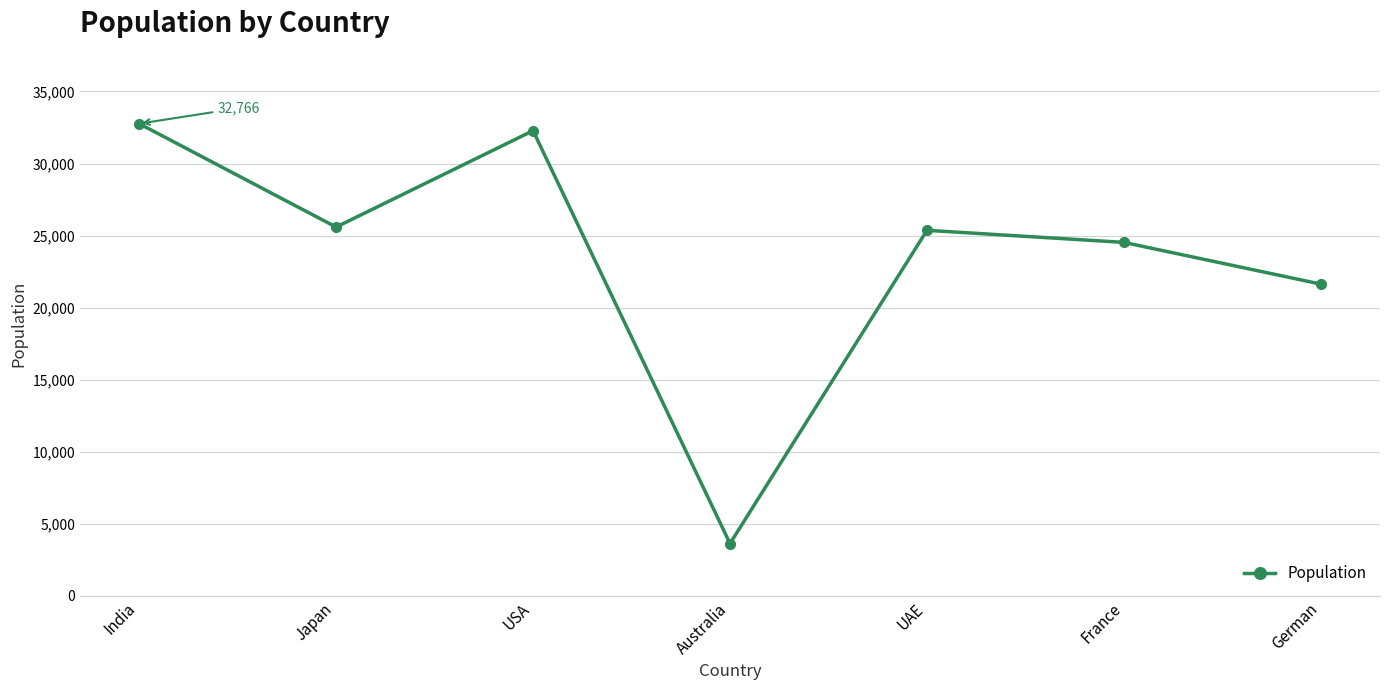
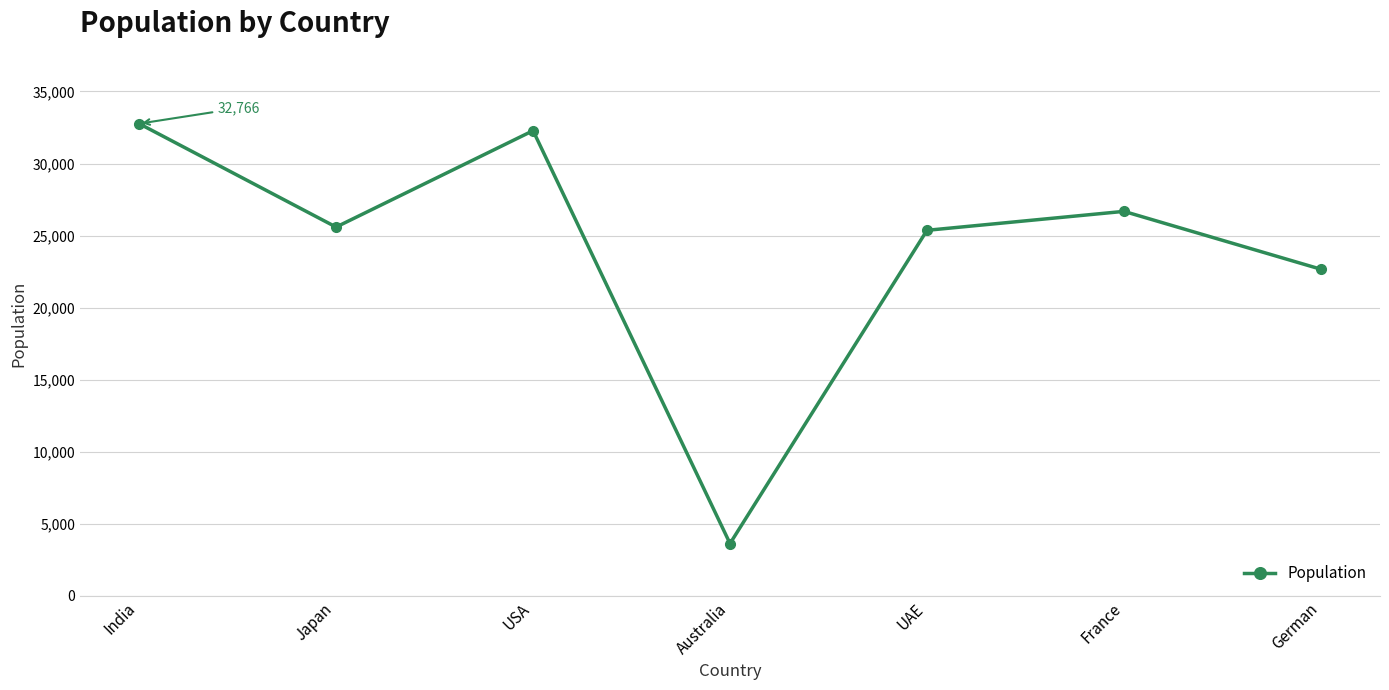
France: 24,500 -> 26,700
German: 21,600 -> 22,700
